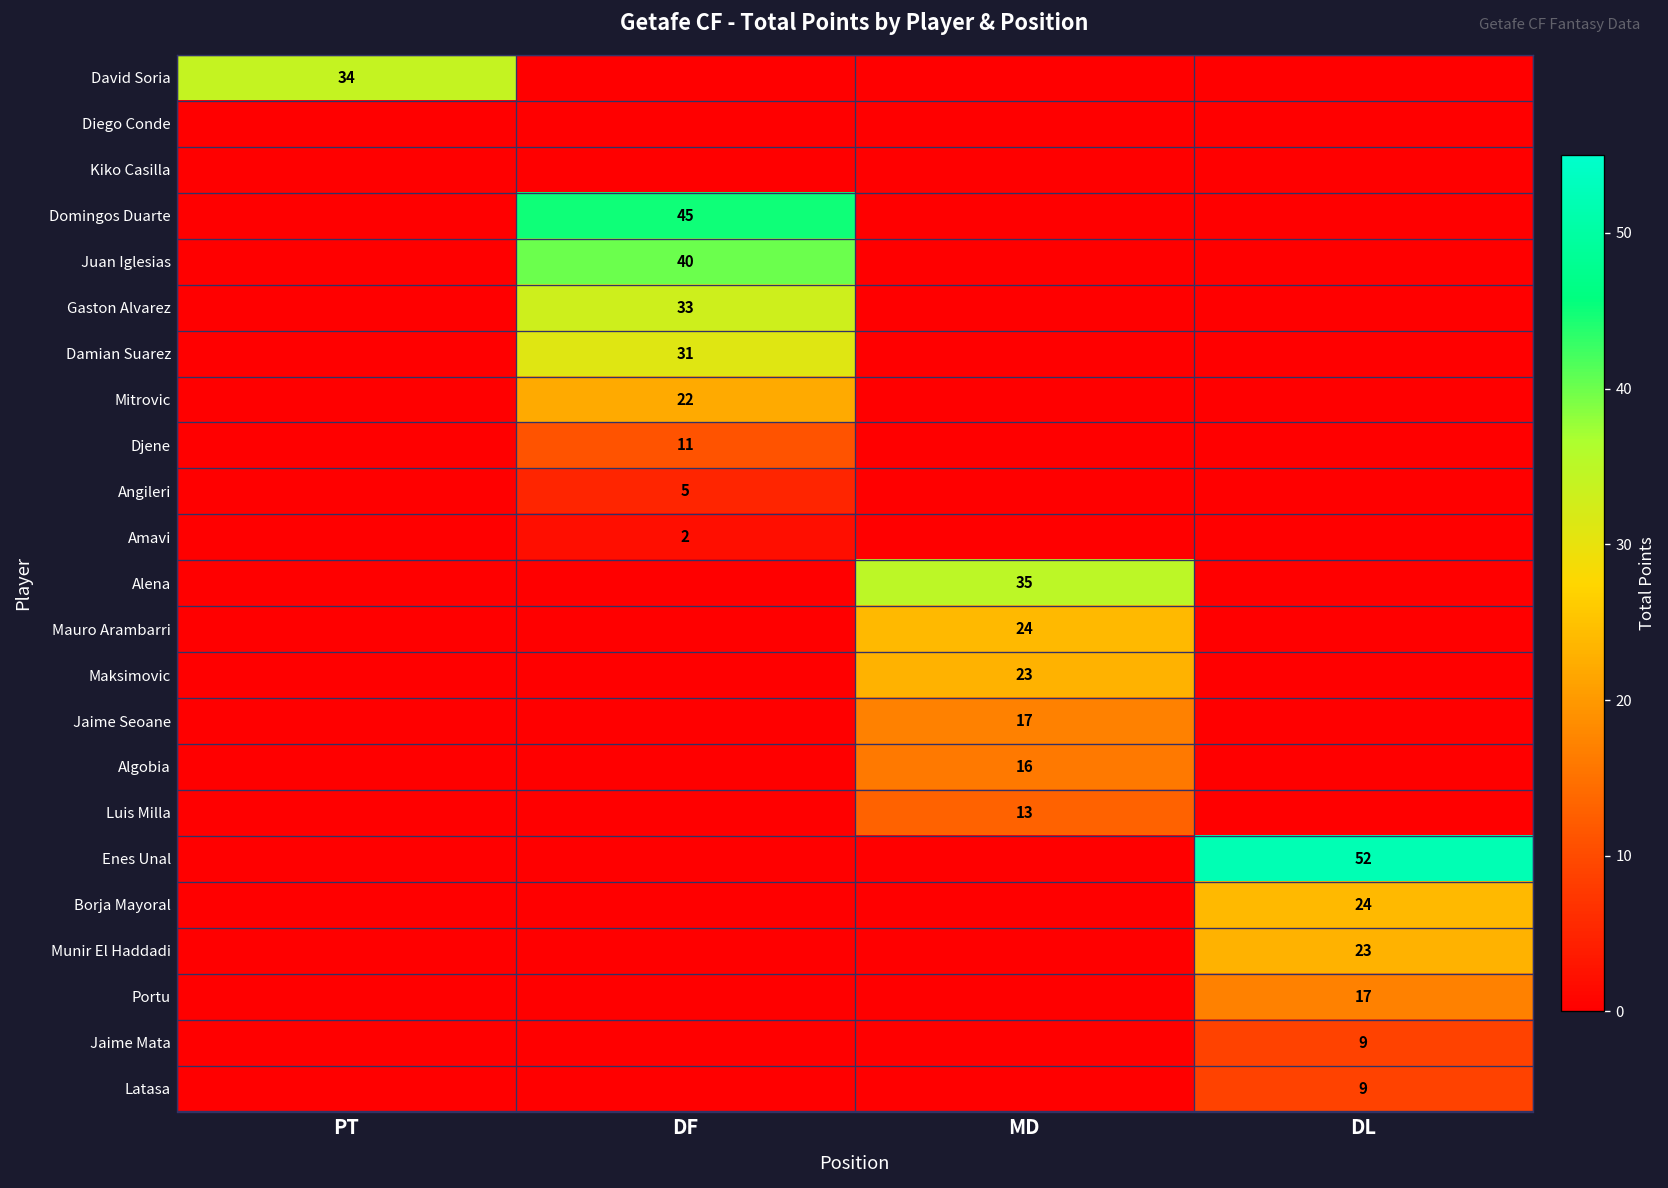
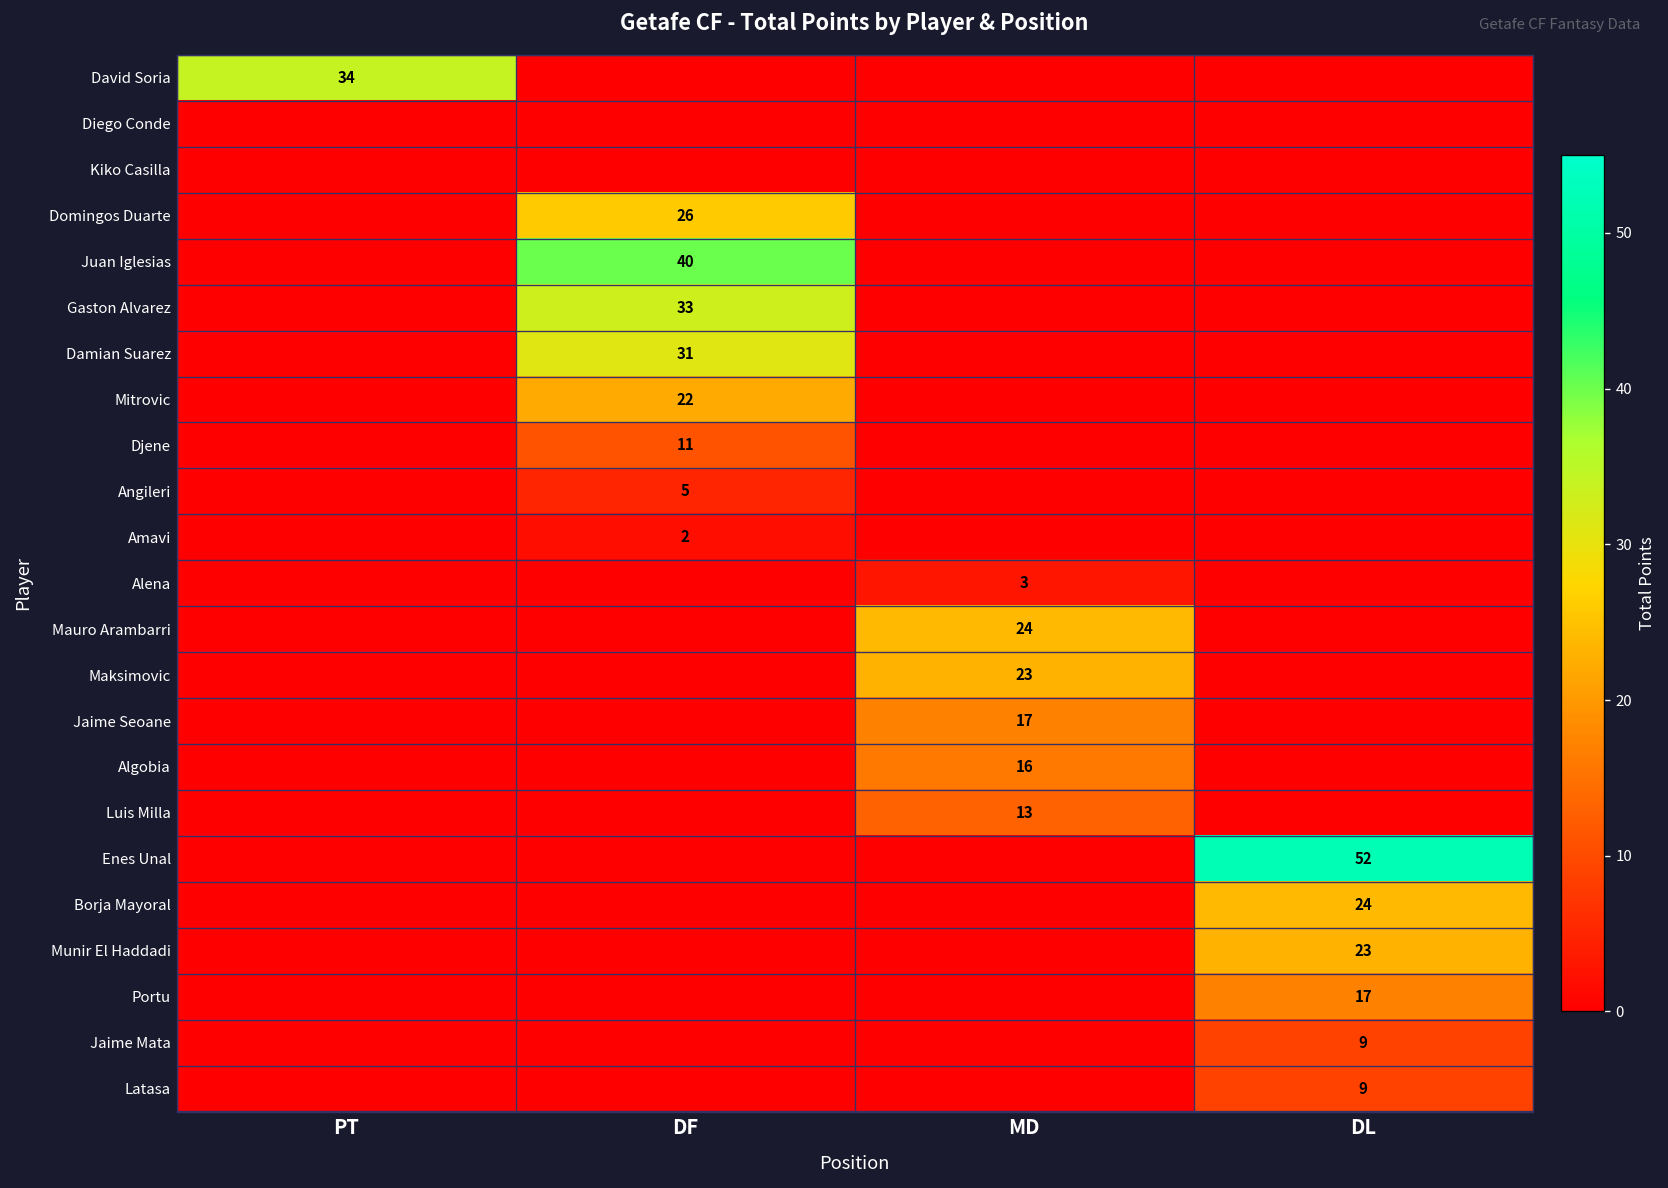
Domingos Duarte, DF: 45 -> 26
Alena, MD: 35 -> 3
